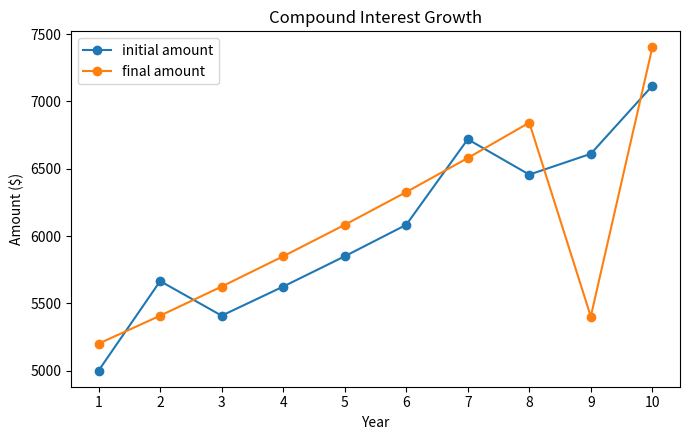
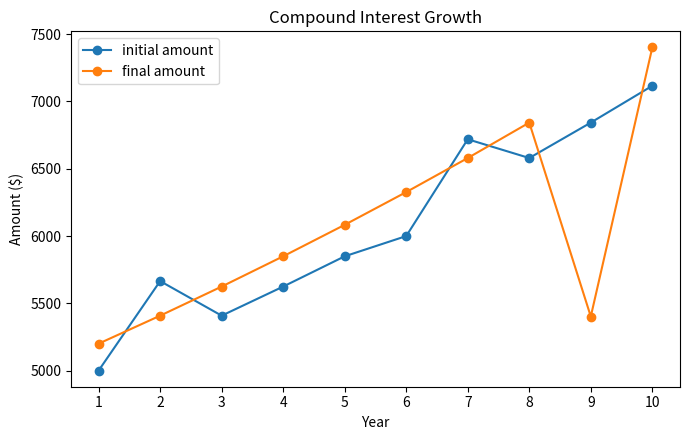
initial amount, 6: 6080 -> 6000
initial amount, 8: 6460 -> 6580
initial amount, 9: 6610 -> 6840
